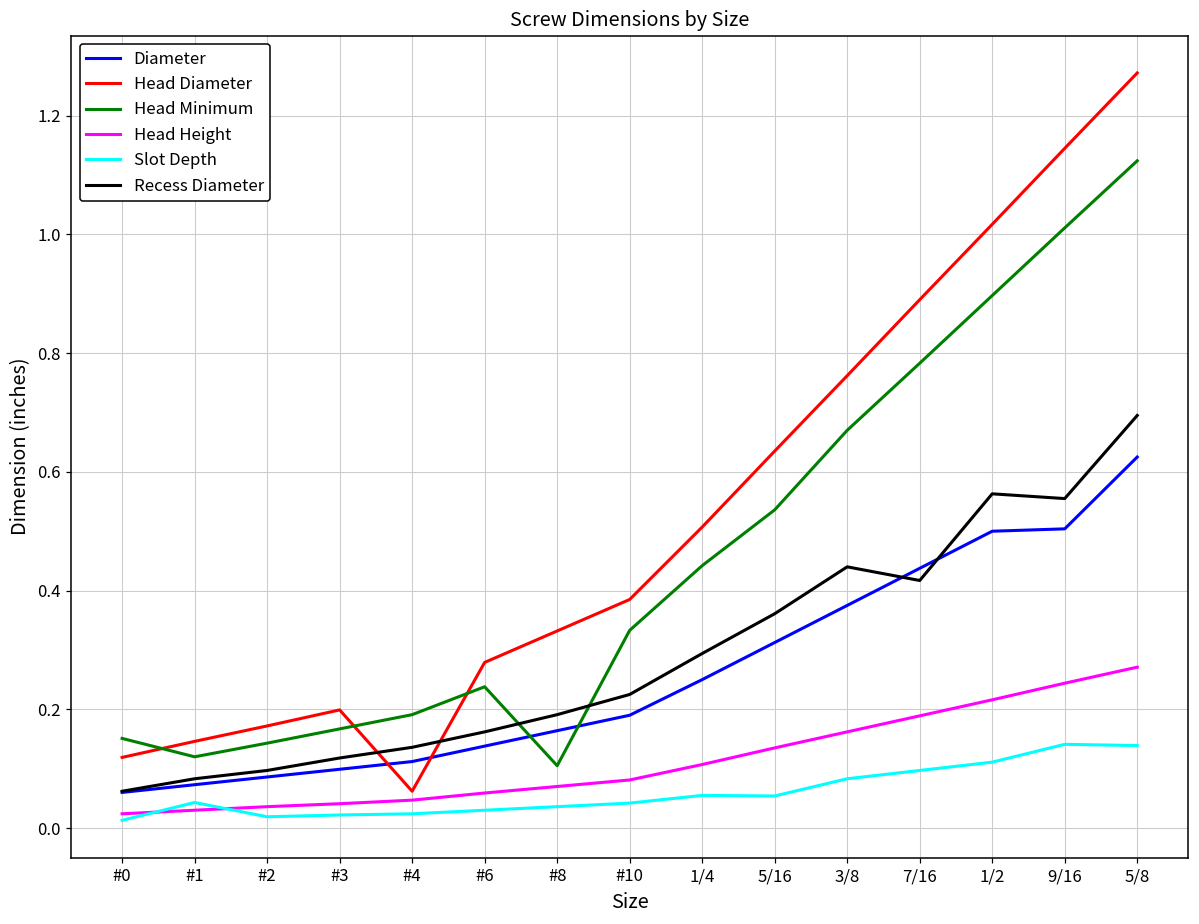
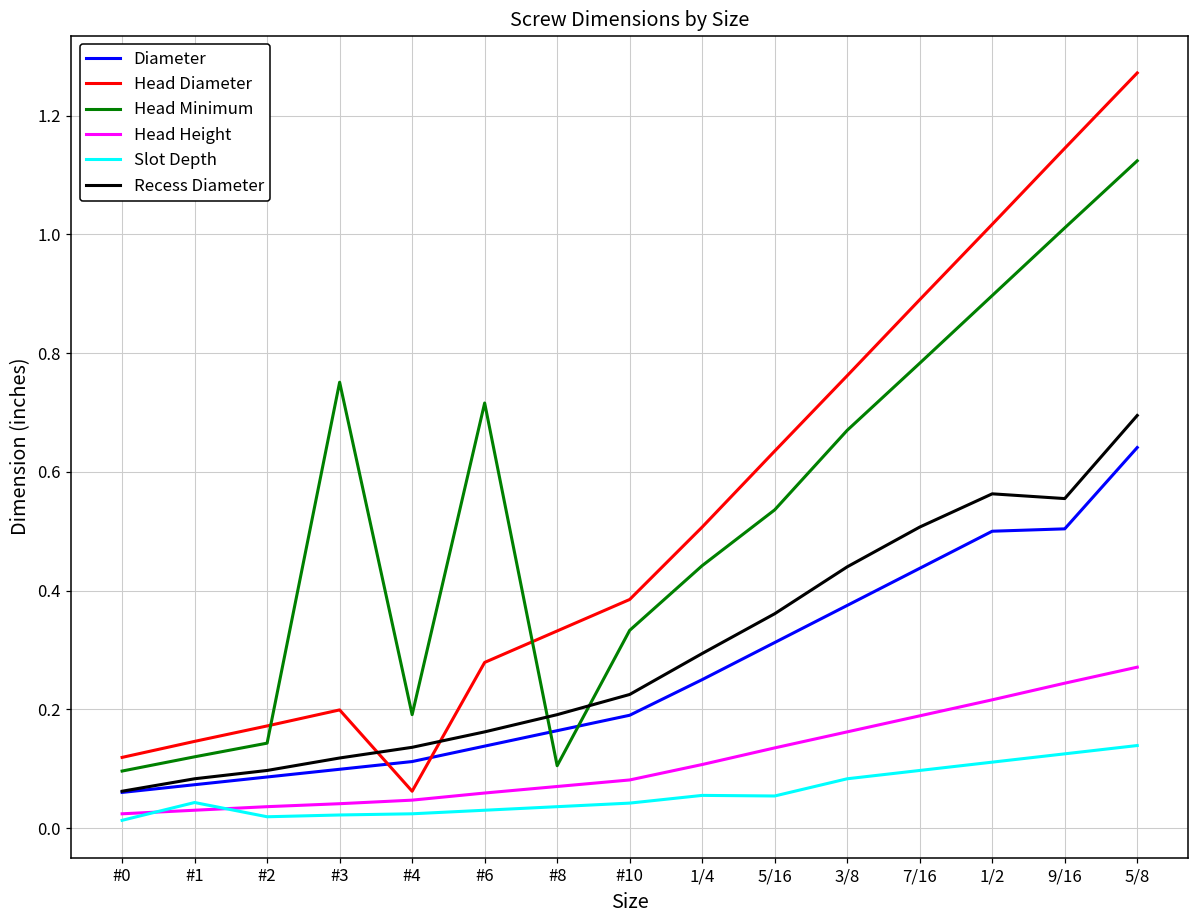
Head Minimum, #0: 0.15 -> 0.10
Head Minimum, #3: 0.17 -> 0.75
Head Minimum, #6: 0.24 -> 0.72
Recess Diameter, 7/16: 0.42 -> 0.51
Slot Depth, 9/16: 0.14 -> 0.13
Diameter, 5/8: 0.63 -> 0.64
